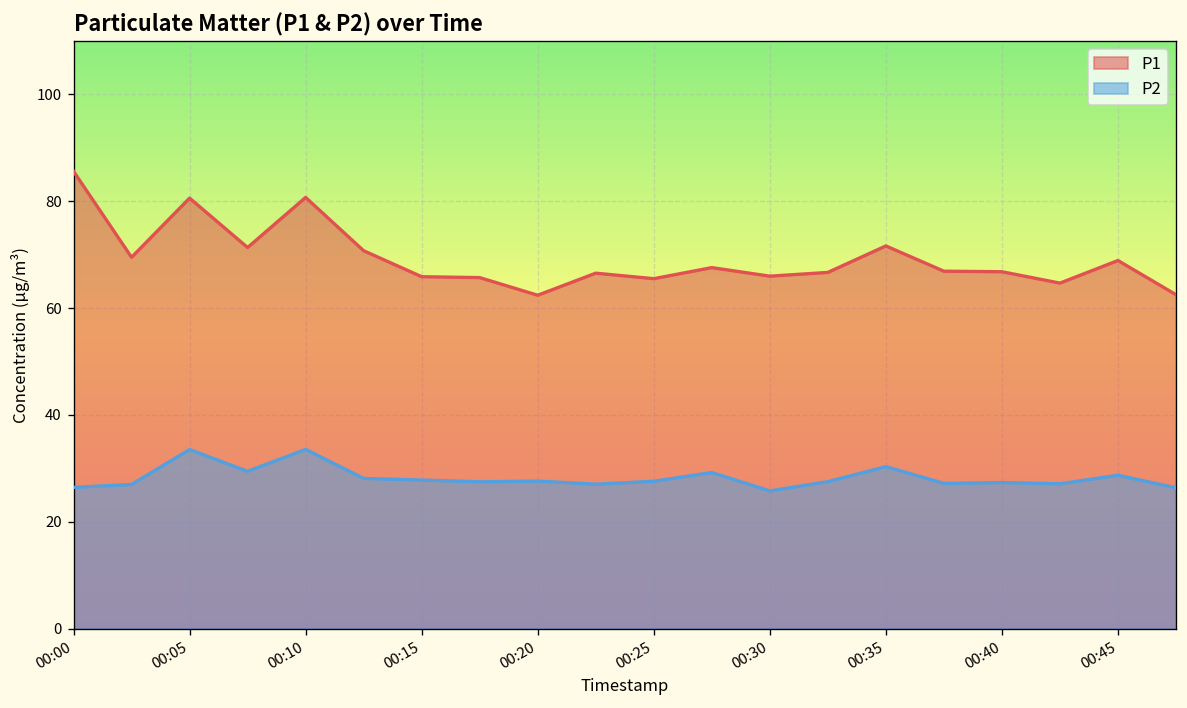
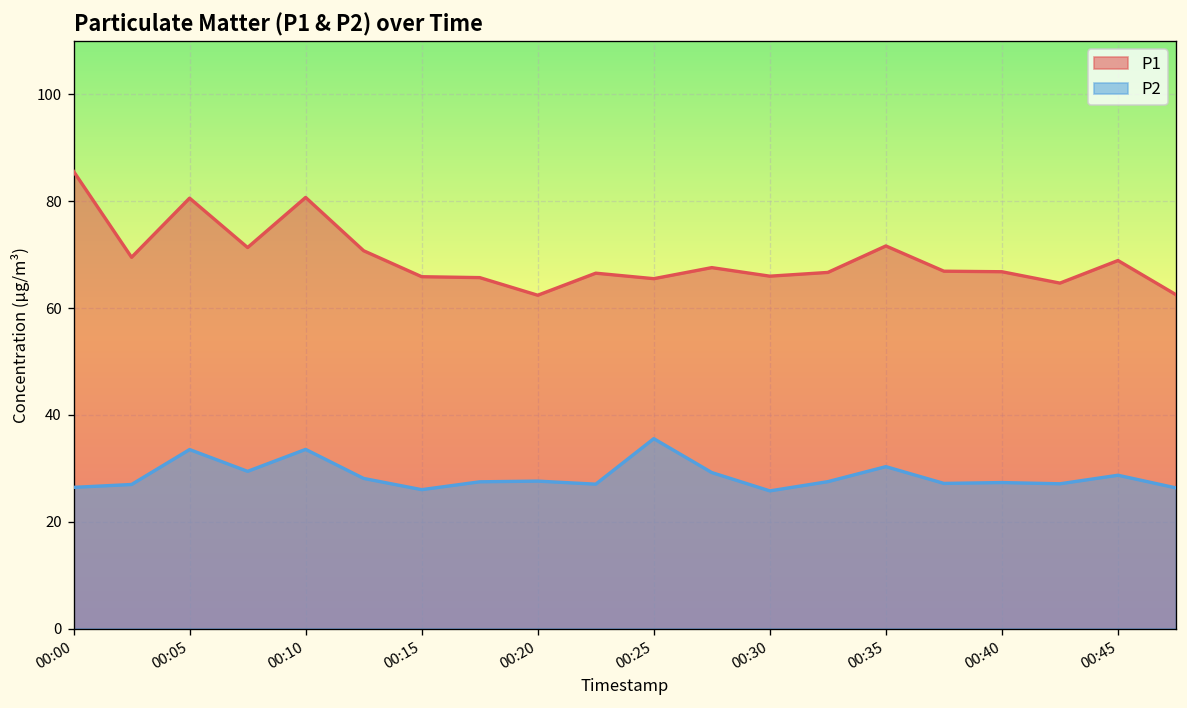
P2, 00:15: 28 -> 26
P2, 00:25: 28 -> 36
